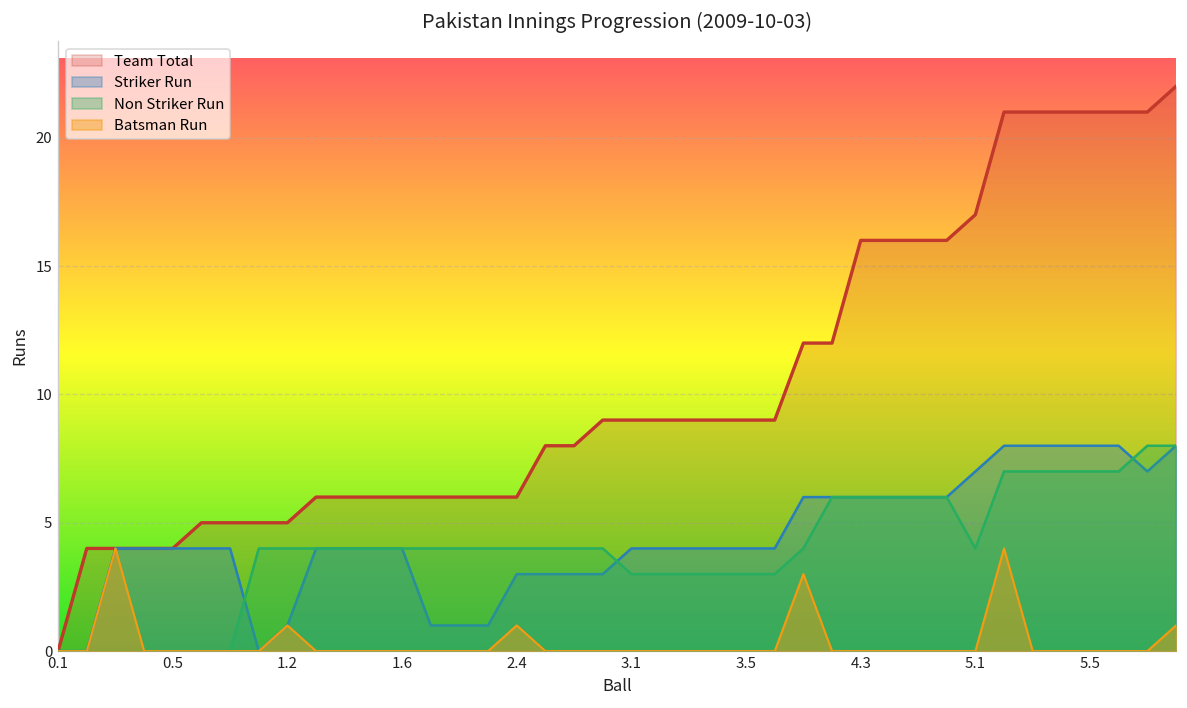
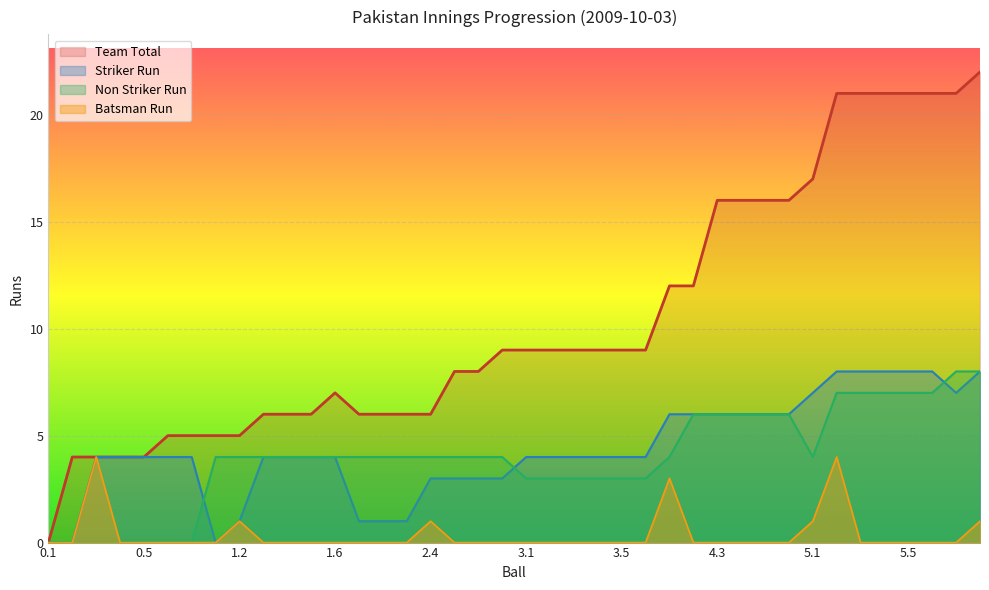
Team Total, 1.6: 6 -> 7
Batsman Run, 5.1: 0 -> 1
